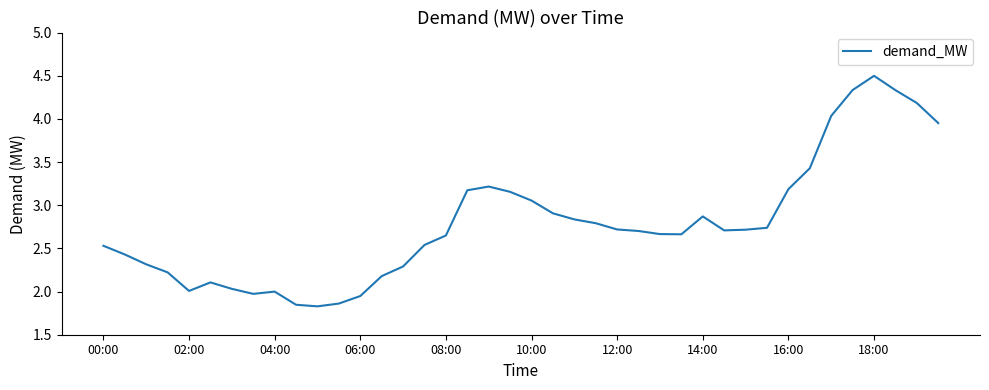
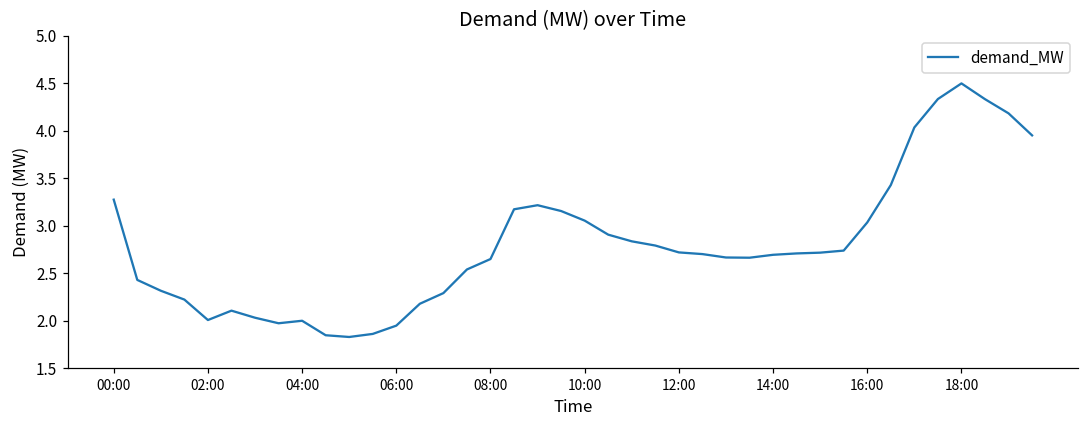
00:00: 2.5 -> 3.3
14:00: 2.9 -> 2.7
16:00: 3.2 -> 3.0
